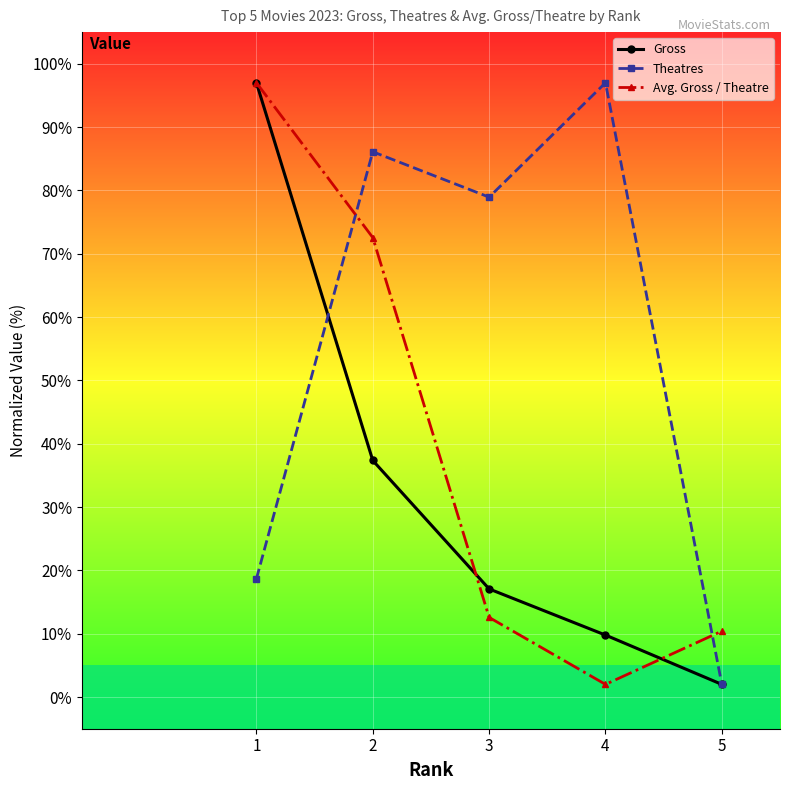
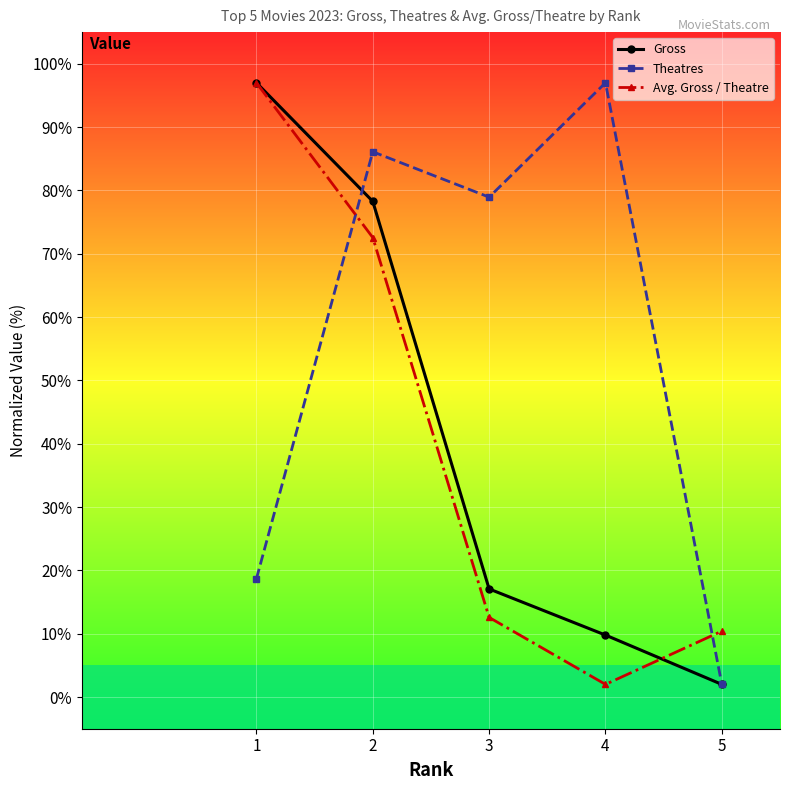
Gross, 2: 37% -> 78%
